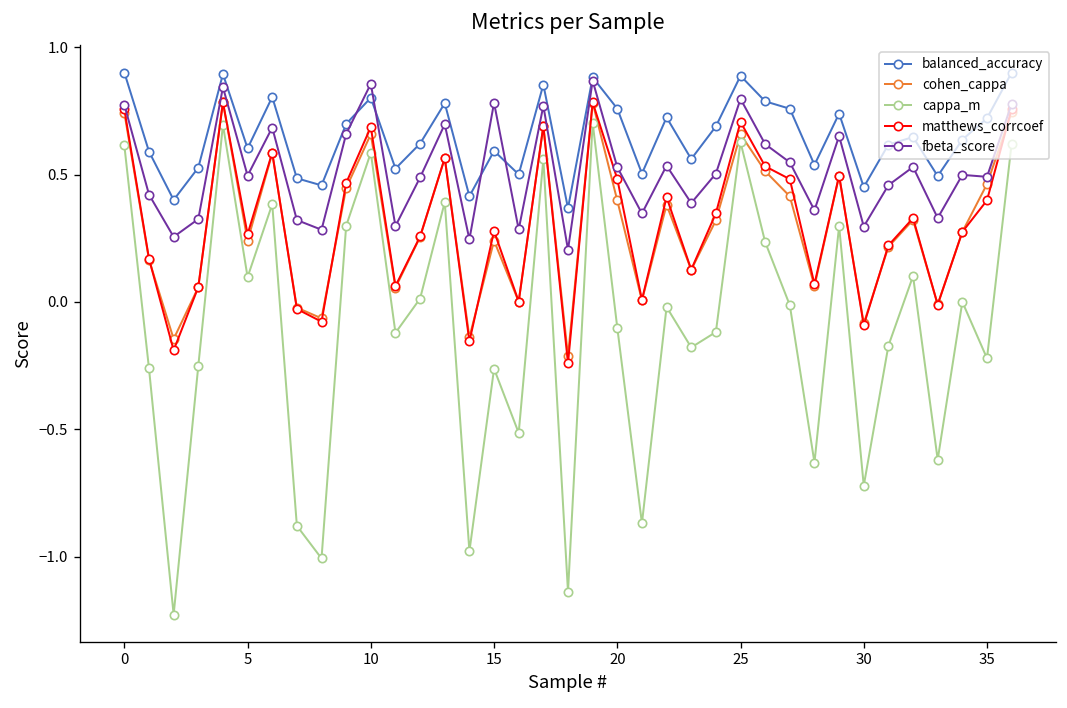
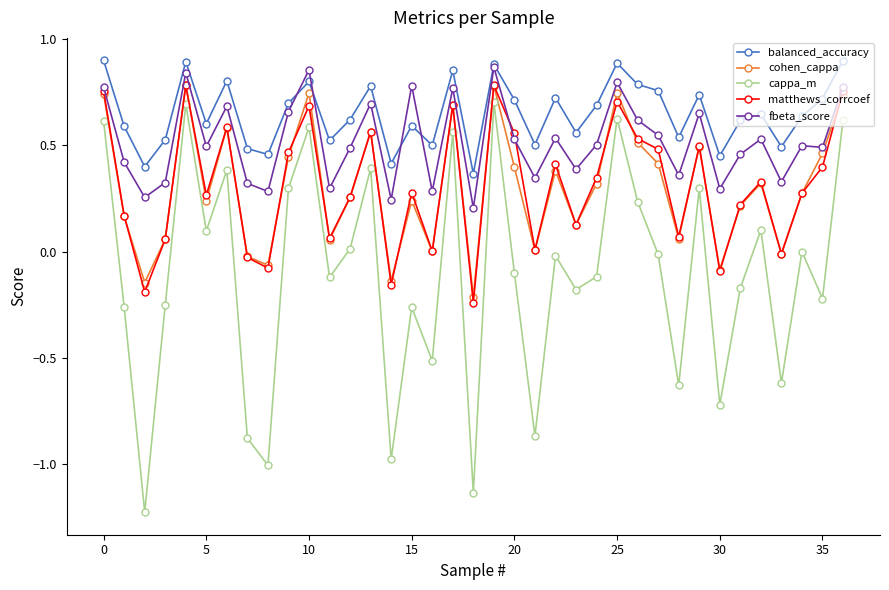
cohen_cappa, 10: 0.66 -> 0.75
balanced_accuracy, 20: 0.76 -> 0.71
matthews_corrcoef, 20: 0.48 -> 0.56
cohen_cappa, 25: 0.66 -> 0.75
